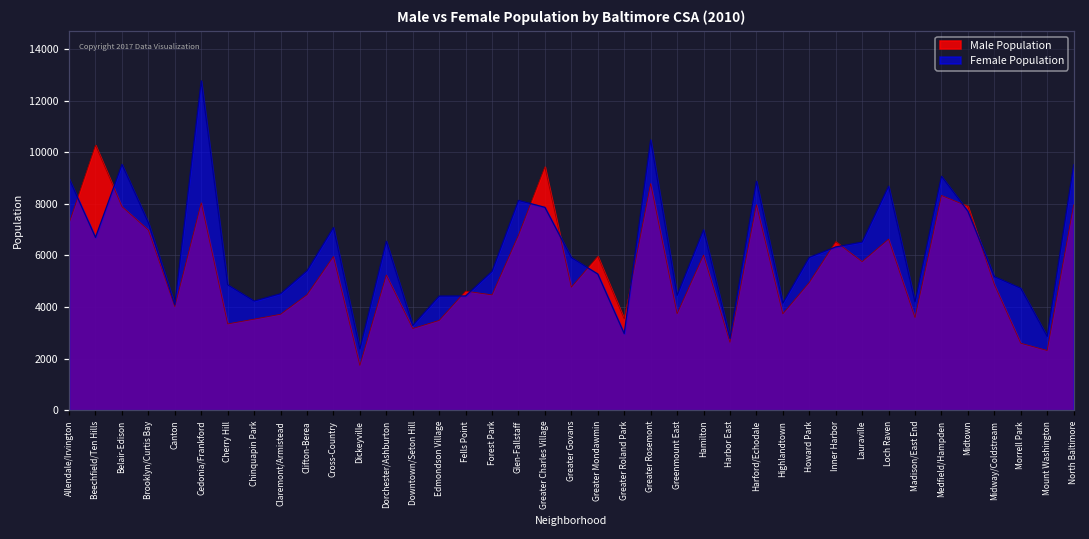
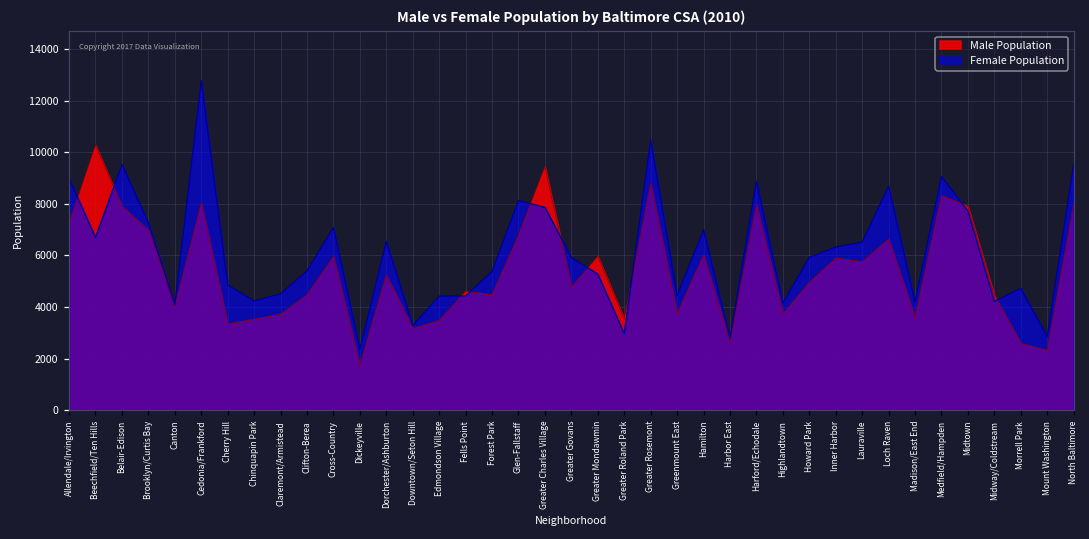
Male Population, Inner Harbor: 6500 -> 5900
Male Population, Midway/Coldstream: 4900 -> 4400
Female Population, Midway/Coldstream: 5200 -> 4200
